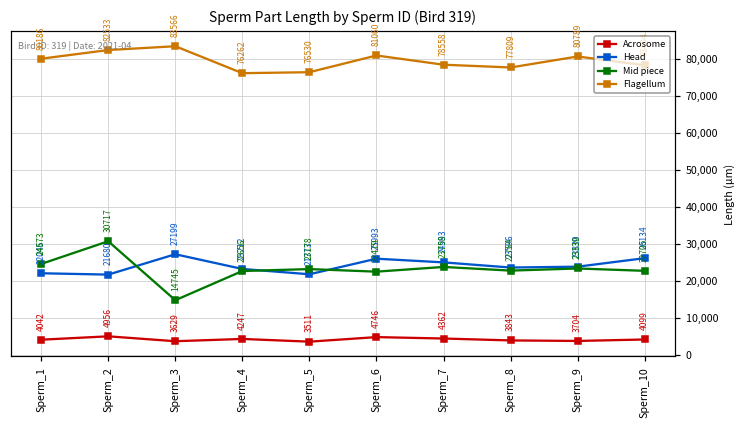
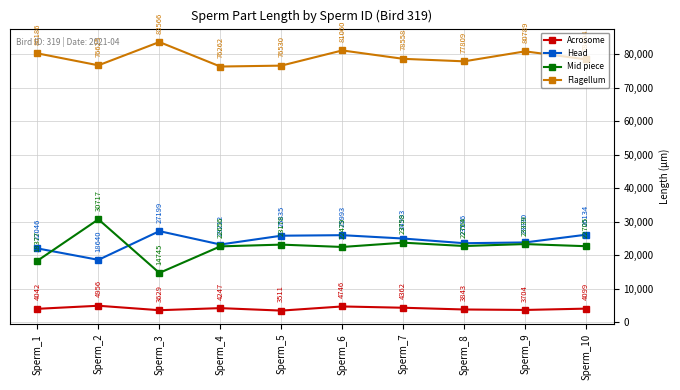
Mid piece, Sperm_1: 24573 -> 18377
Head, Sperm_2: 21680 -> 18640
Flagellum, Sperm_2: 82533 -> 76625
Head, Sperm_5: 21773 -> 25835
